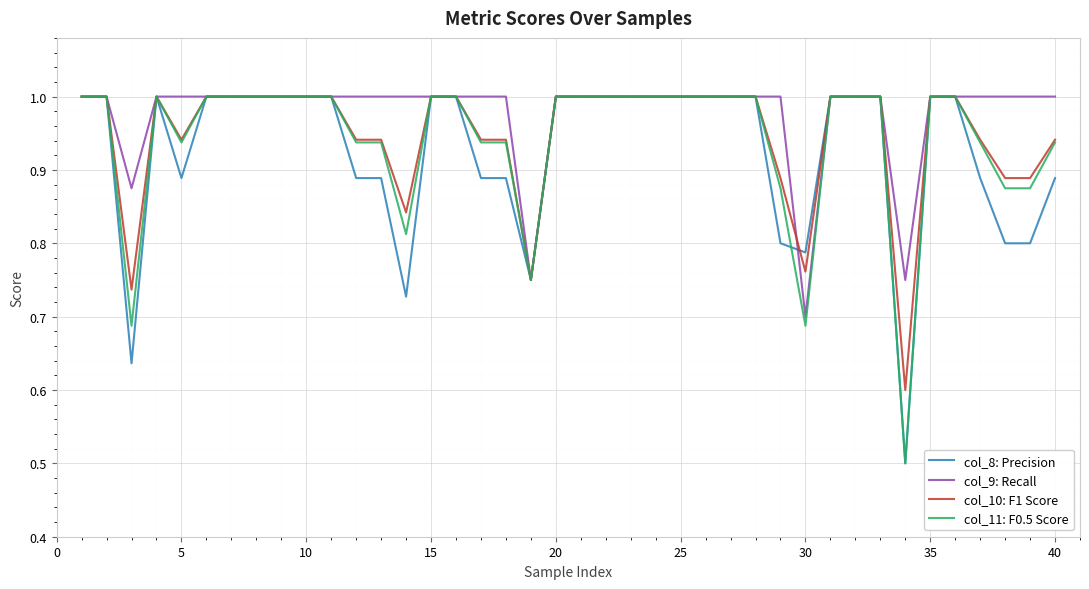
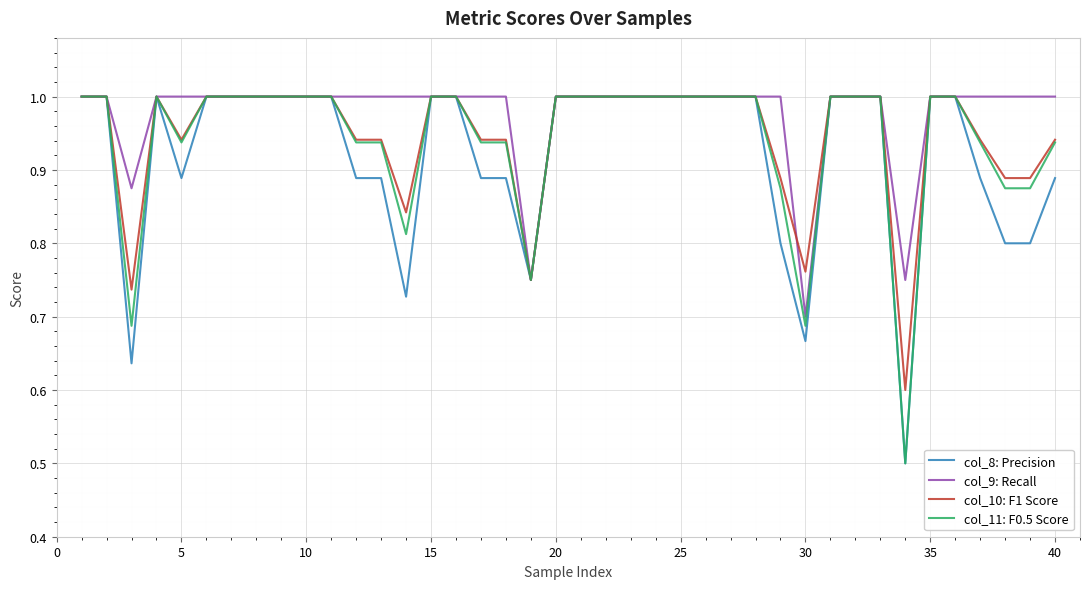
col_8: Precision, 30: 0.79 -> 0.67
